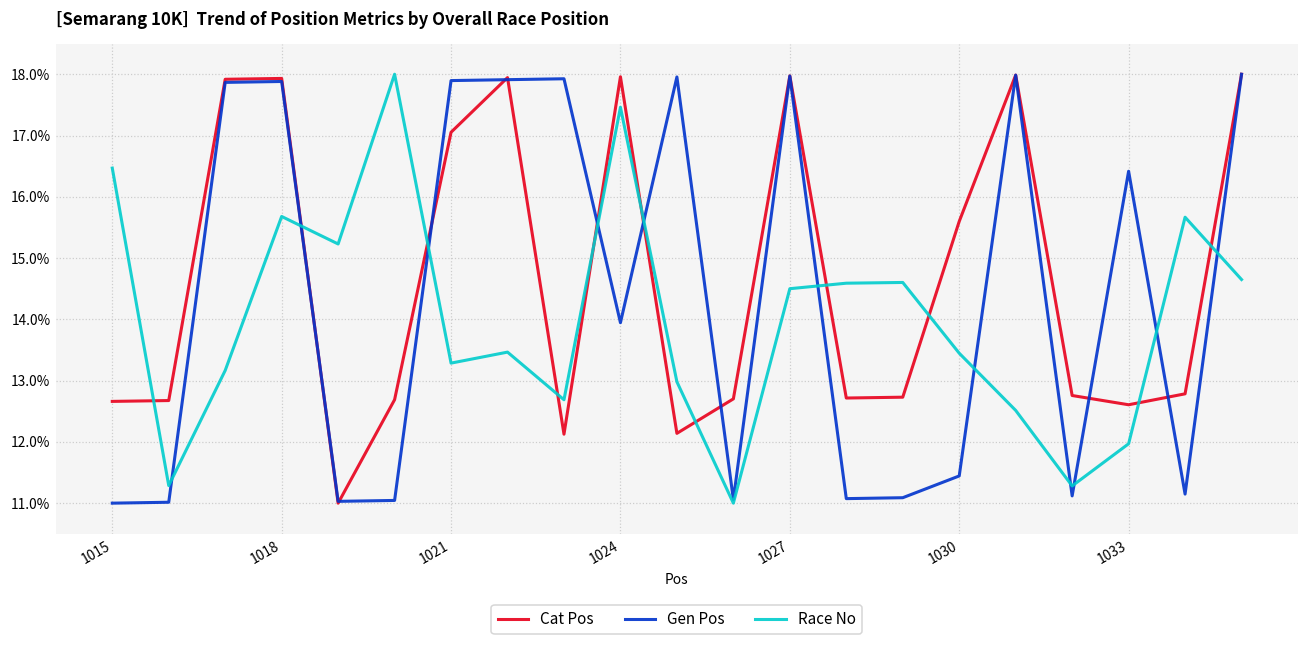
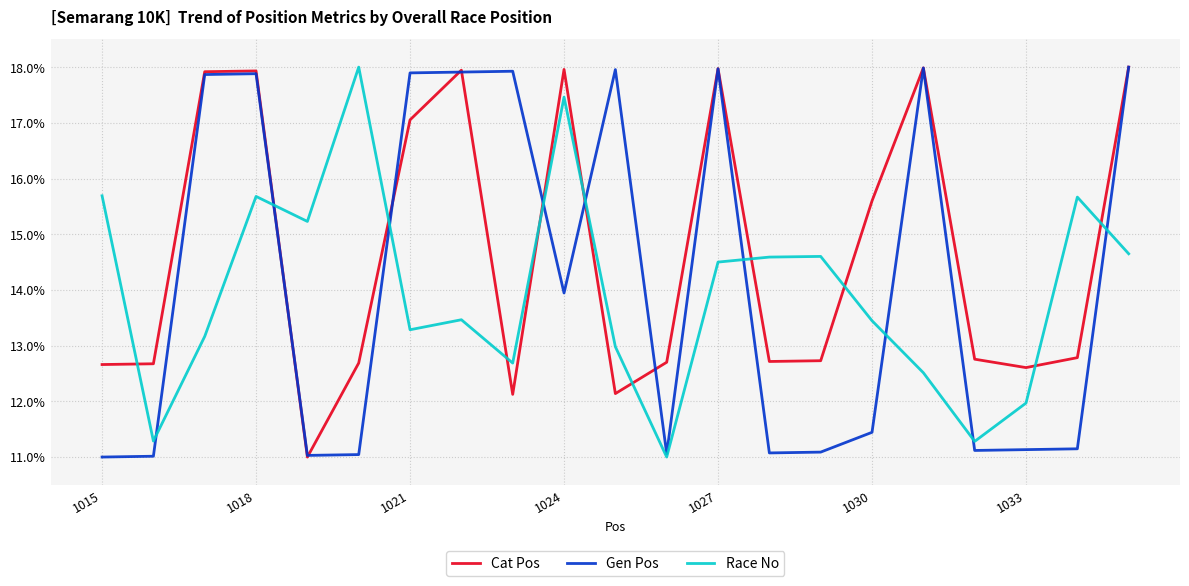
Race No, 1015: 16.5% -> 15.7%
Gen Pos, 1033: 16.4% -> 11.1%
